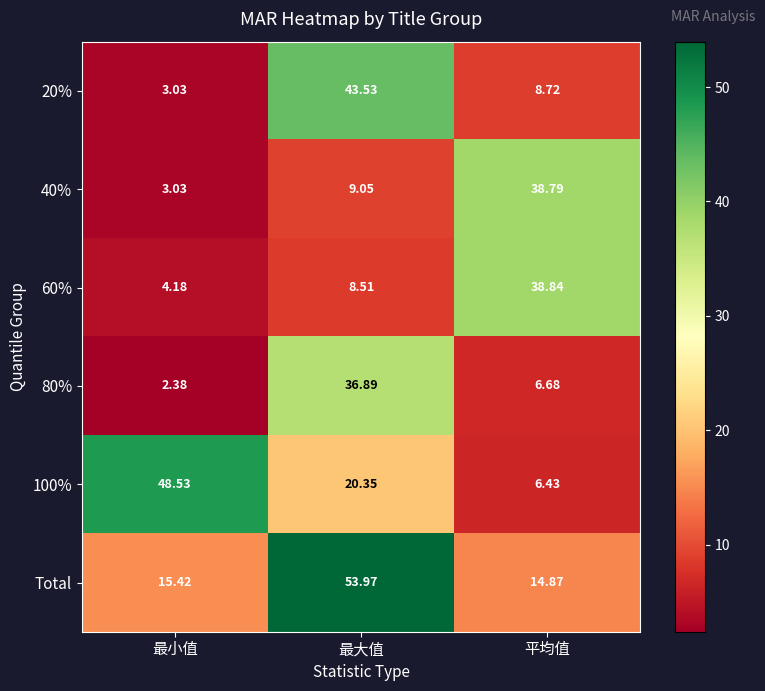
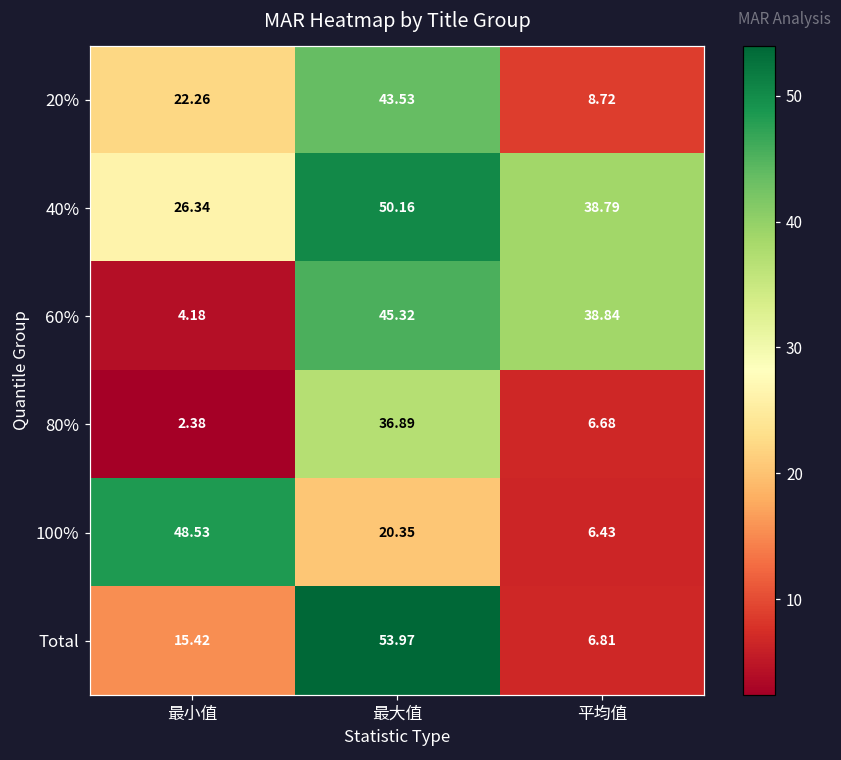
20%, 最小值: 3.03 -> 22.26
40%, 最小值: 3.03 -> 26.34
40%, 最大值: 9.05 -> 50.16
60%, 最大值: 8.51 -> 45.32
Total, 平均值: 14.87 -> 6.81
